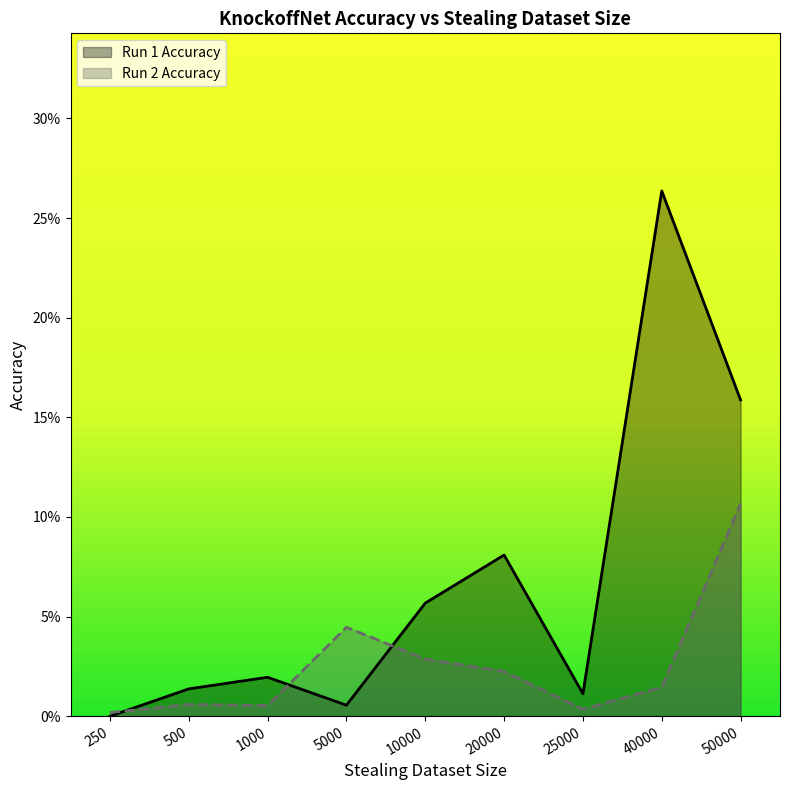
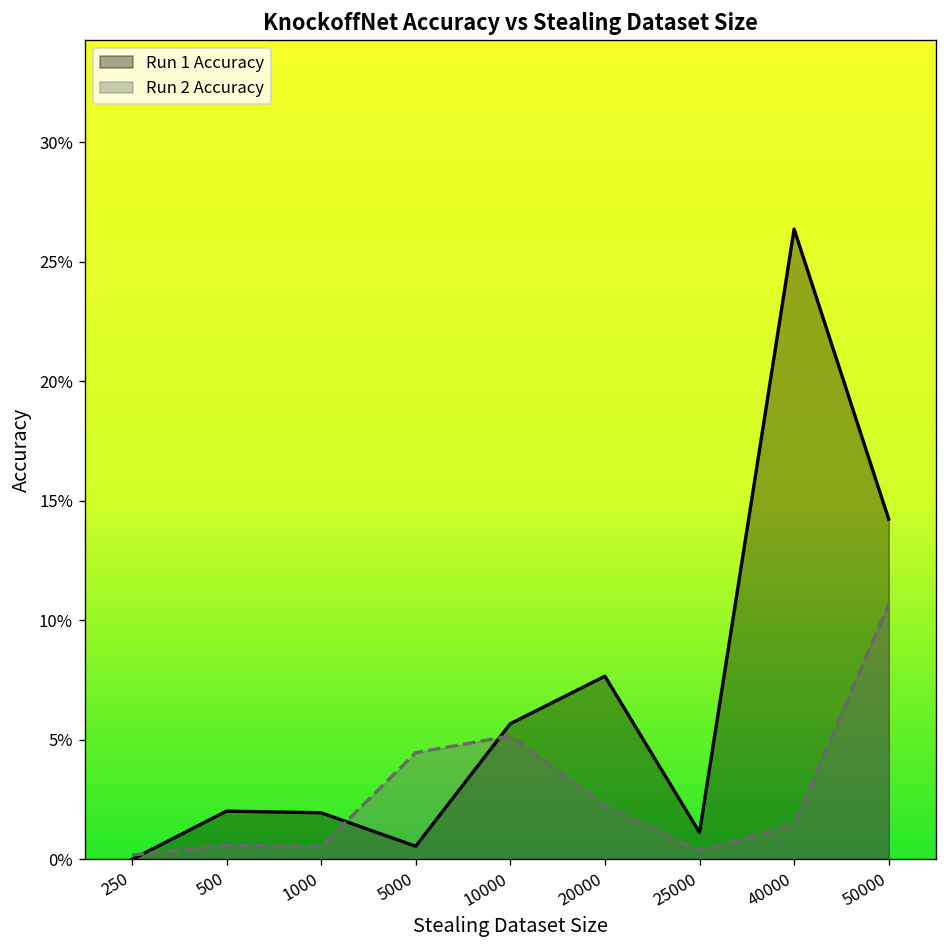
Run 1 Accuracy, 500: 1.4% -> 2.0%
Run 2 Accuracy, 10000: 2.9% -> 5.2%
Run 1 Accuracy, 20000: 8.1% -> 7.7%
Run 1 Accuracy, 50000: 15.9% -> 14.2%
